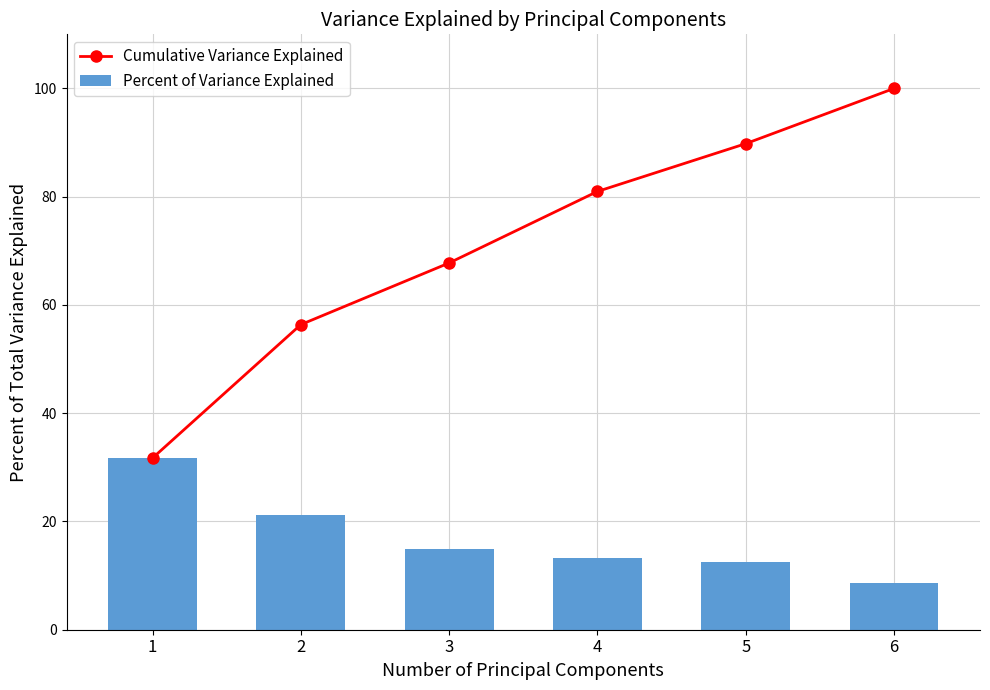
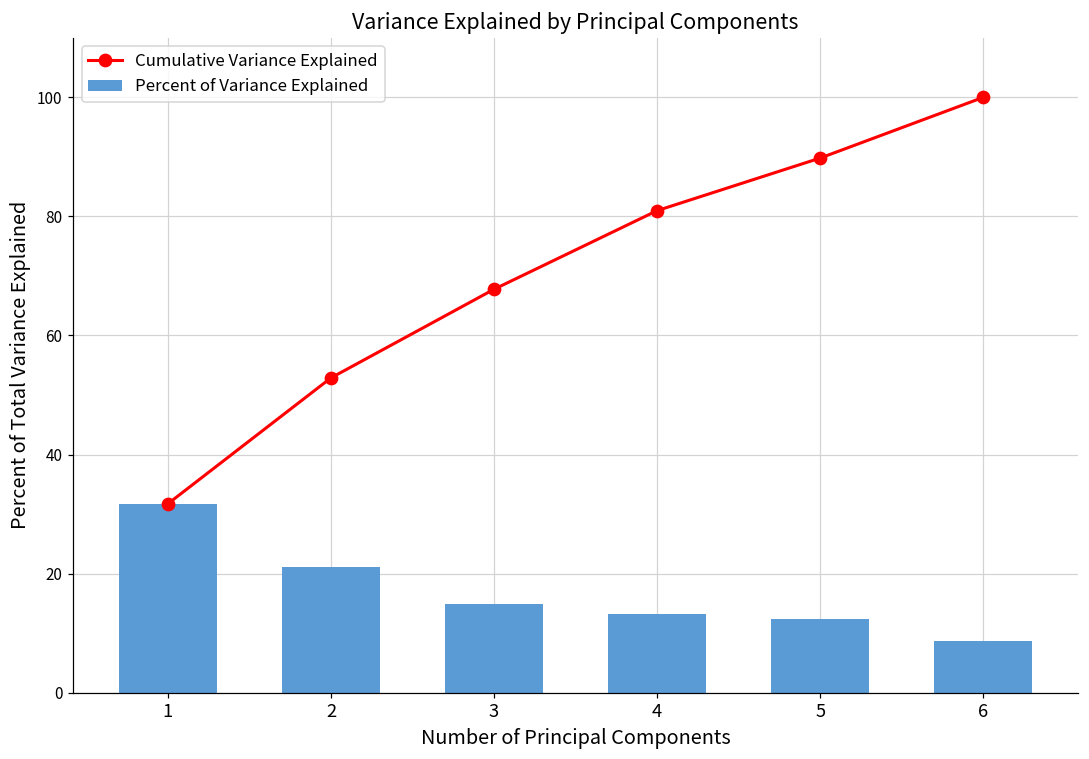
Cumulative Variance Explained, 2: 56 -> 53
